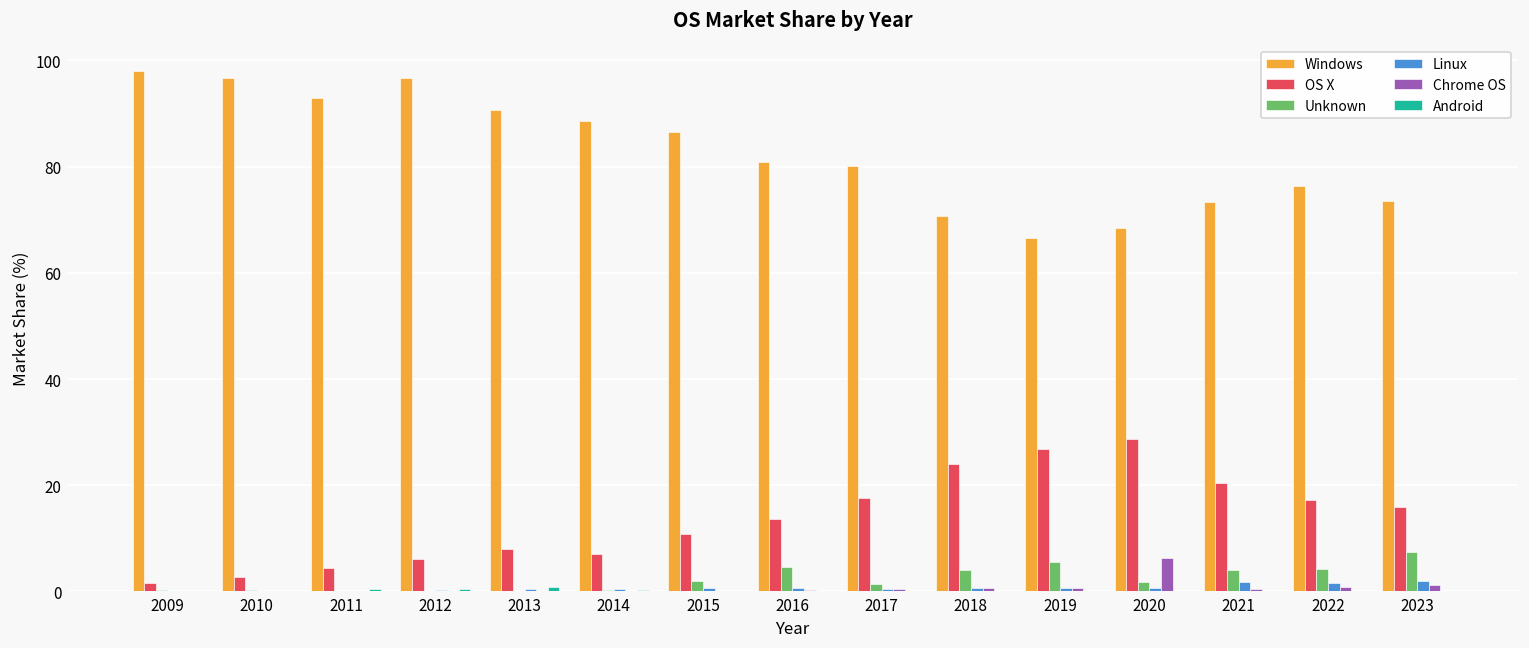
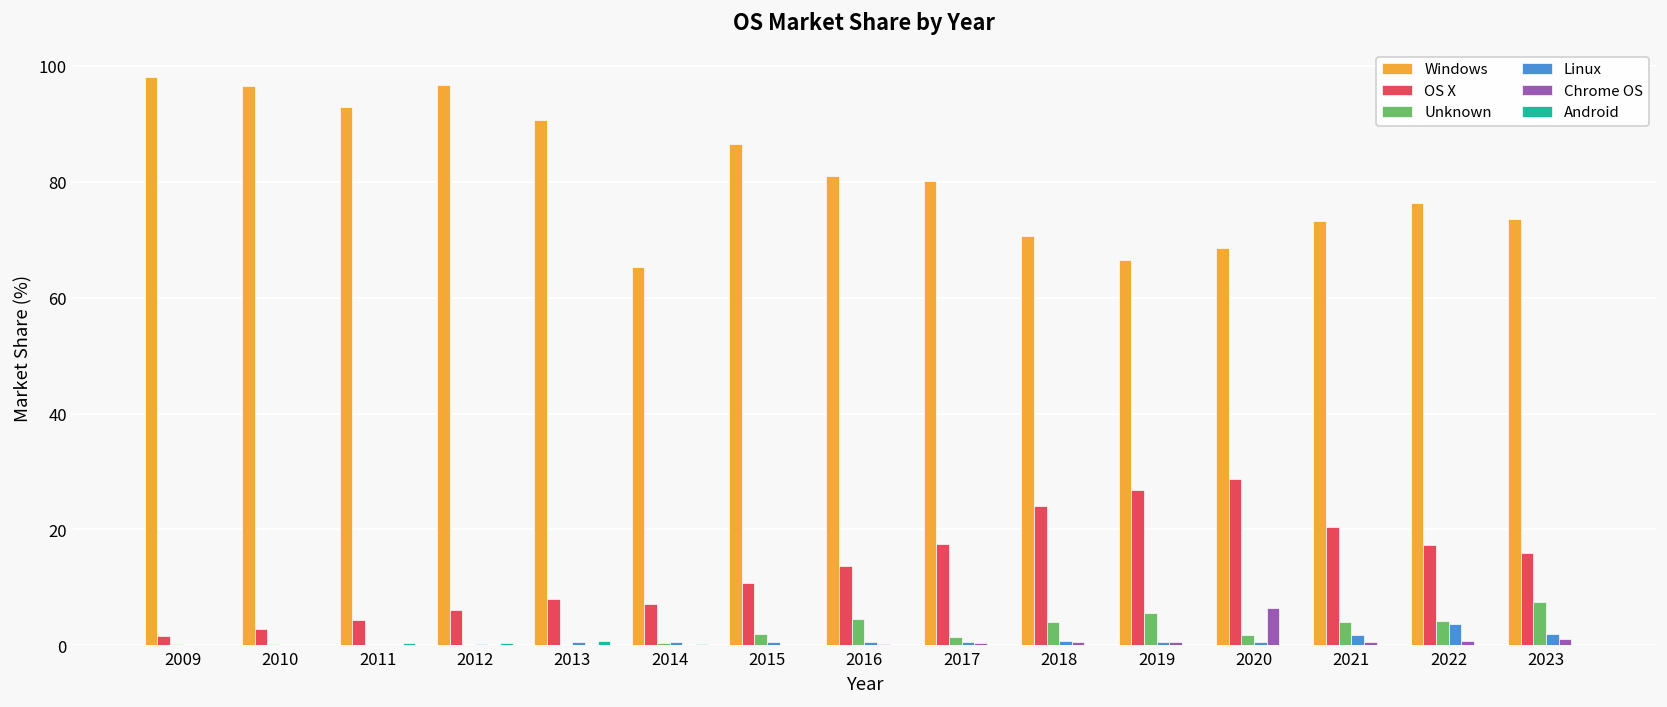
Windows, 2014: 89 -> 65
Linux, 2022: 2 -> 4
